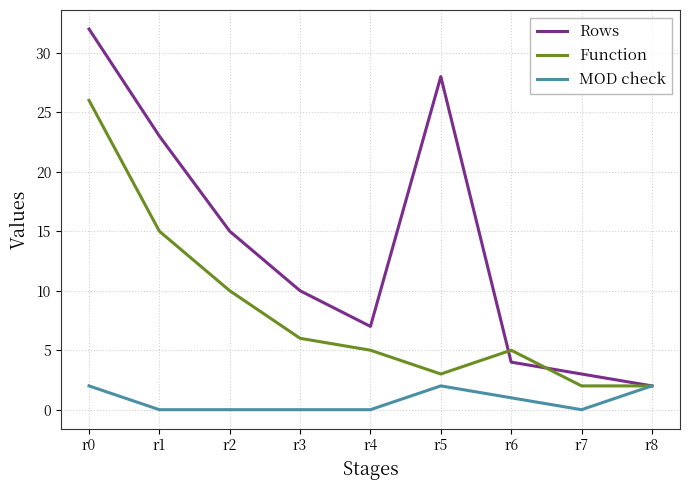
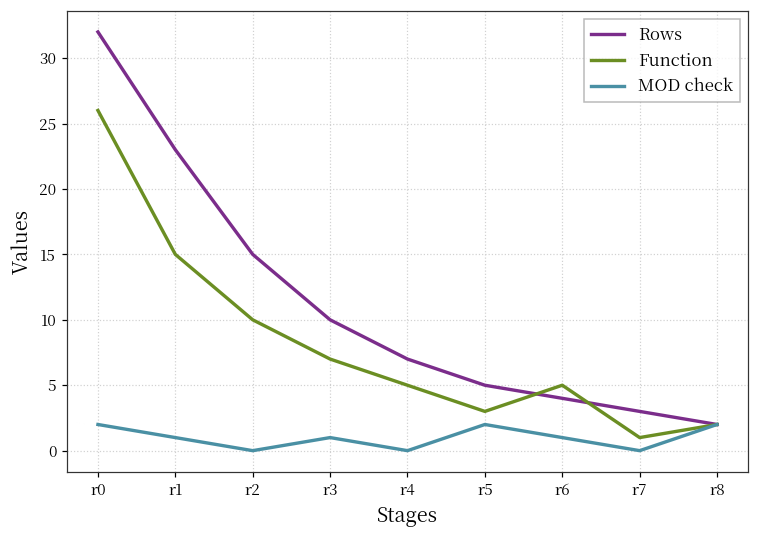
MOD check, r1: 0 -> 1
Function, r3: 6 -> 7
MOD check, r3: 0 -> 1
Rows, r5: 28 -> 5
Function, r7: 2 -> 1
